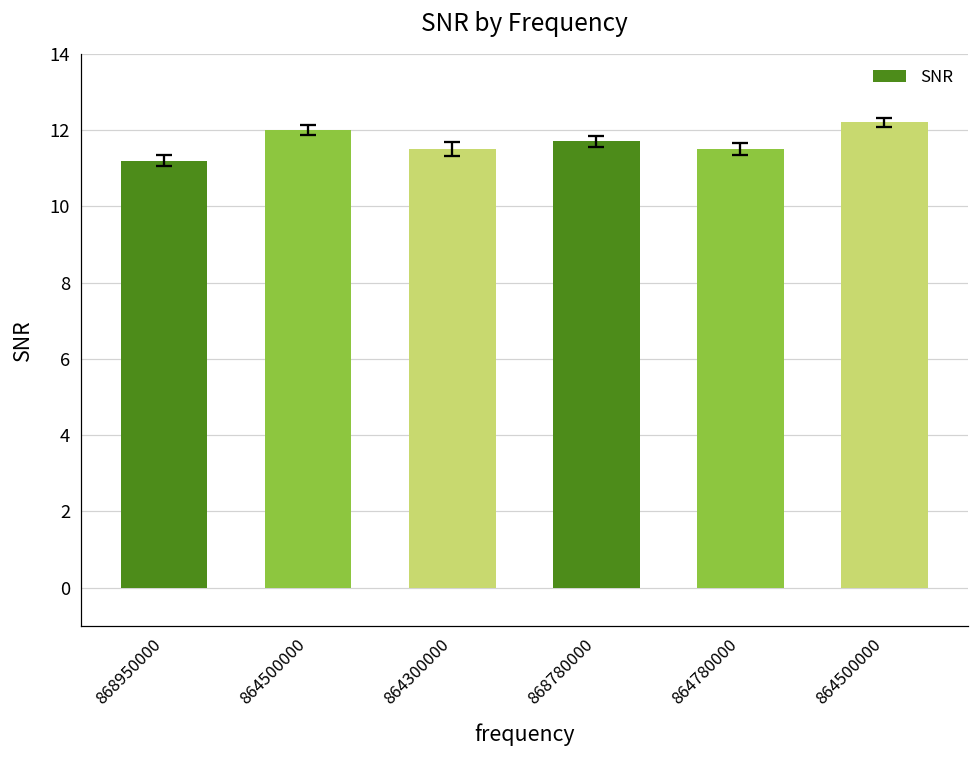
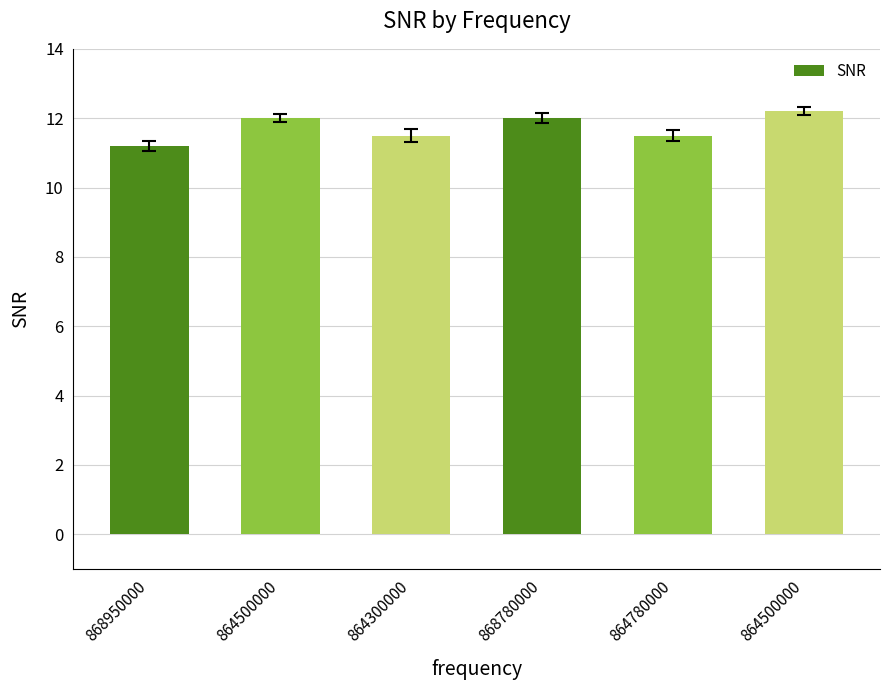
SNR, 868780000: 11.7 -> 12.0
